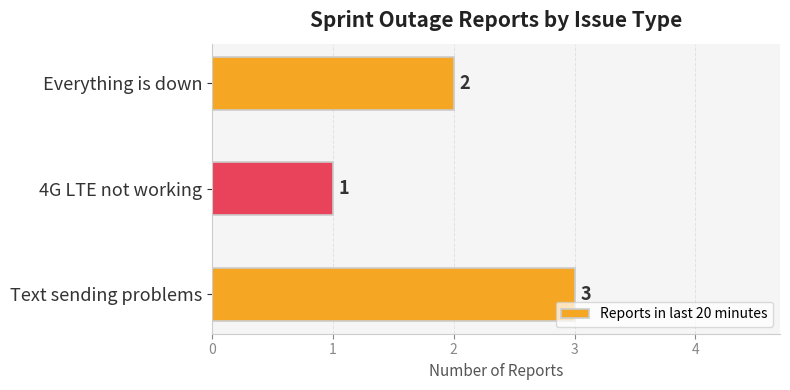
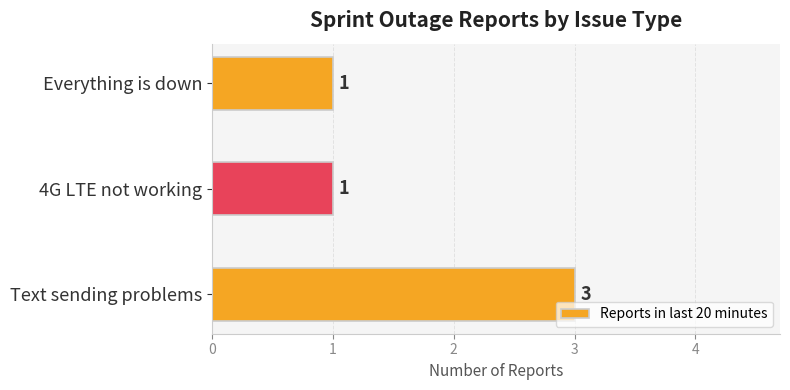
Everything is down: 2 -> 1
